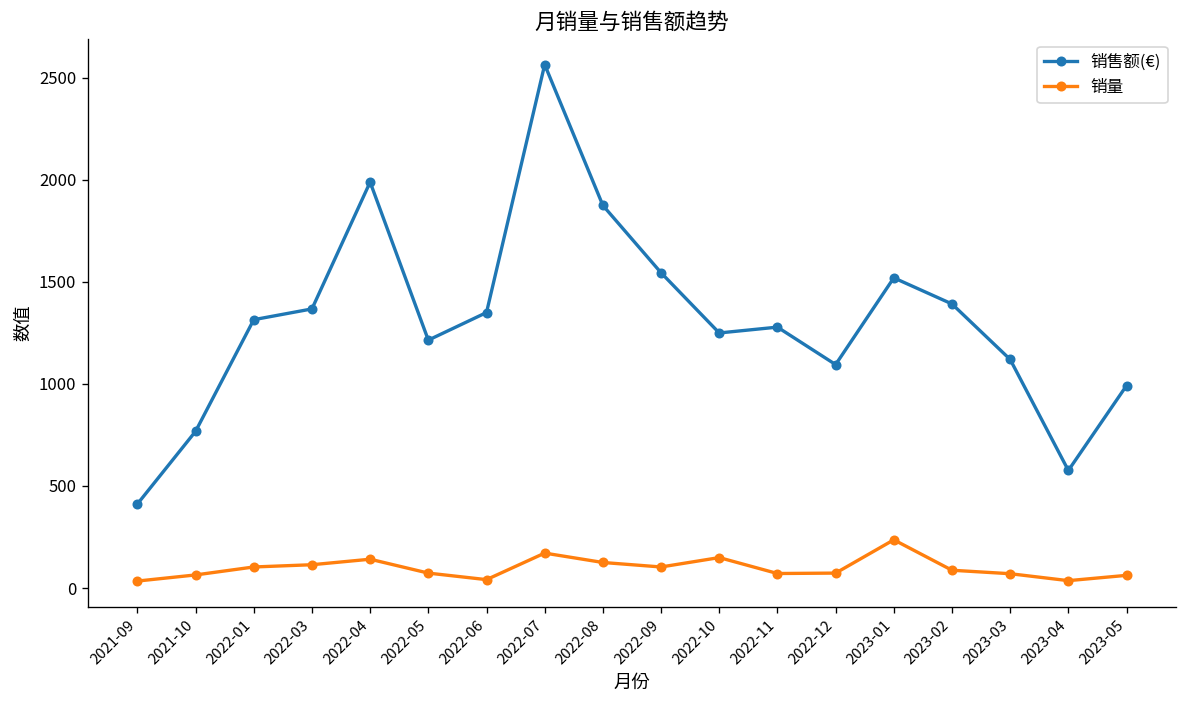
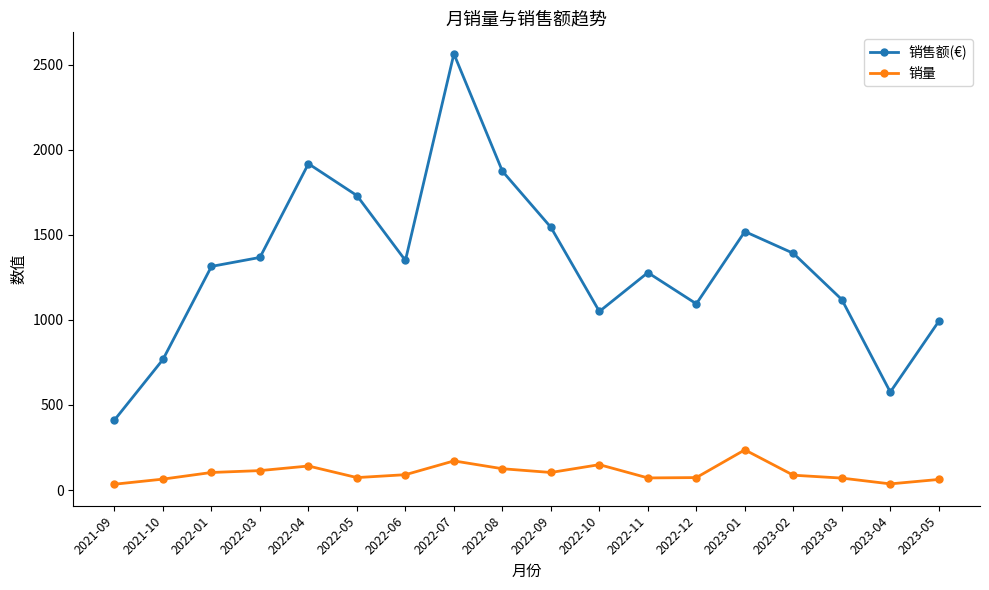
销售额(€), 2022-04: 1990 -> 1920
销售额(€), 2022-05: 1210 -> 1730
销量, 2022-06: 40 -> 90
销售额(€), 2022-10: 1250 -> 1050
